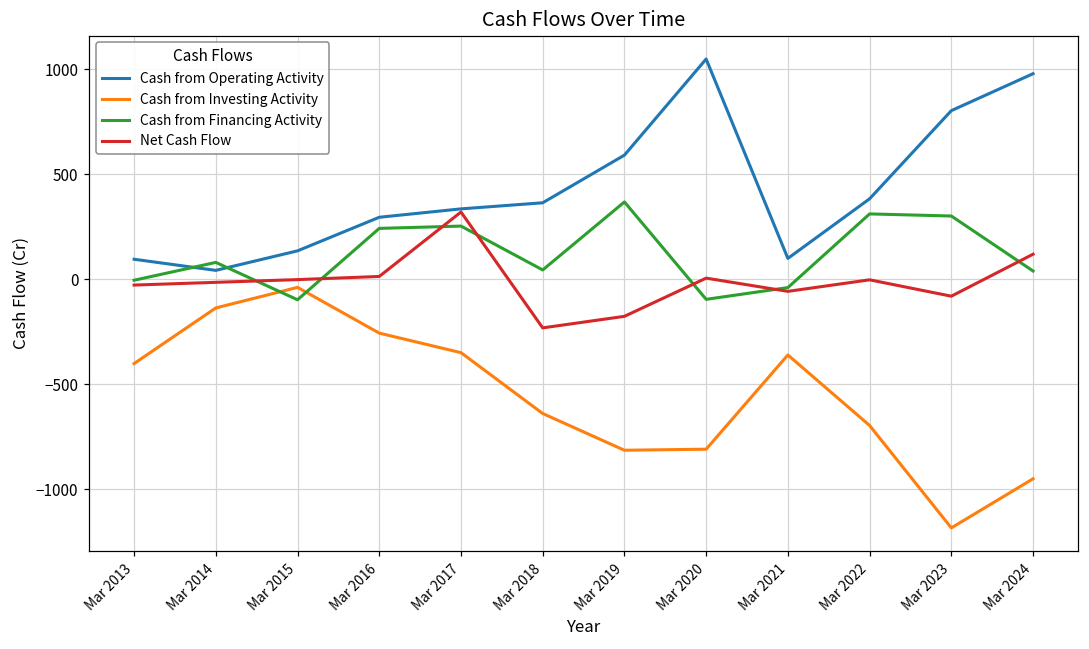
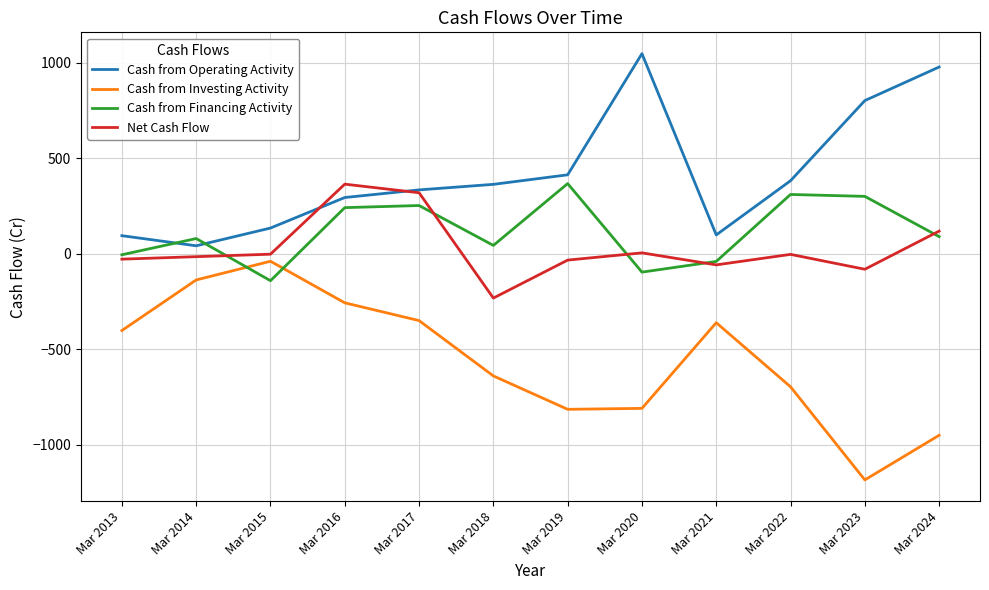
Cash from Financing Activity, Mar 2015: -100 -> -140
Net Cash Flow, Mar 2016: 10 -> 370
Cash from Operating Activity, Mar 2019: 590 -> 410
Net Cash Flow, Mar 2019: -180 -> -30
Cash from Financing Activity, Mar 2024: 40 -> 90
